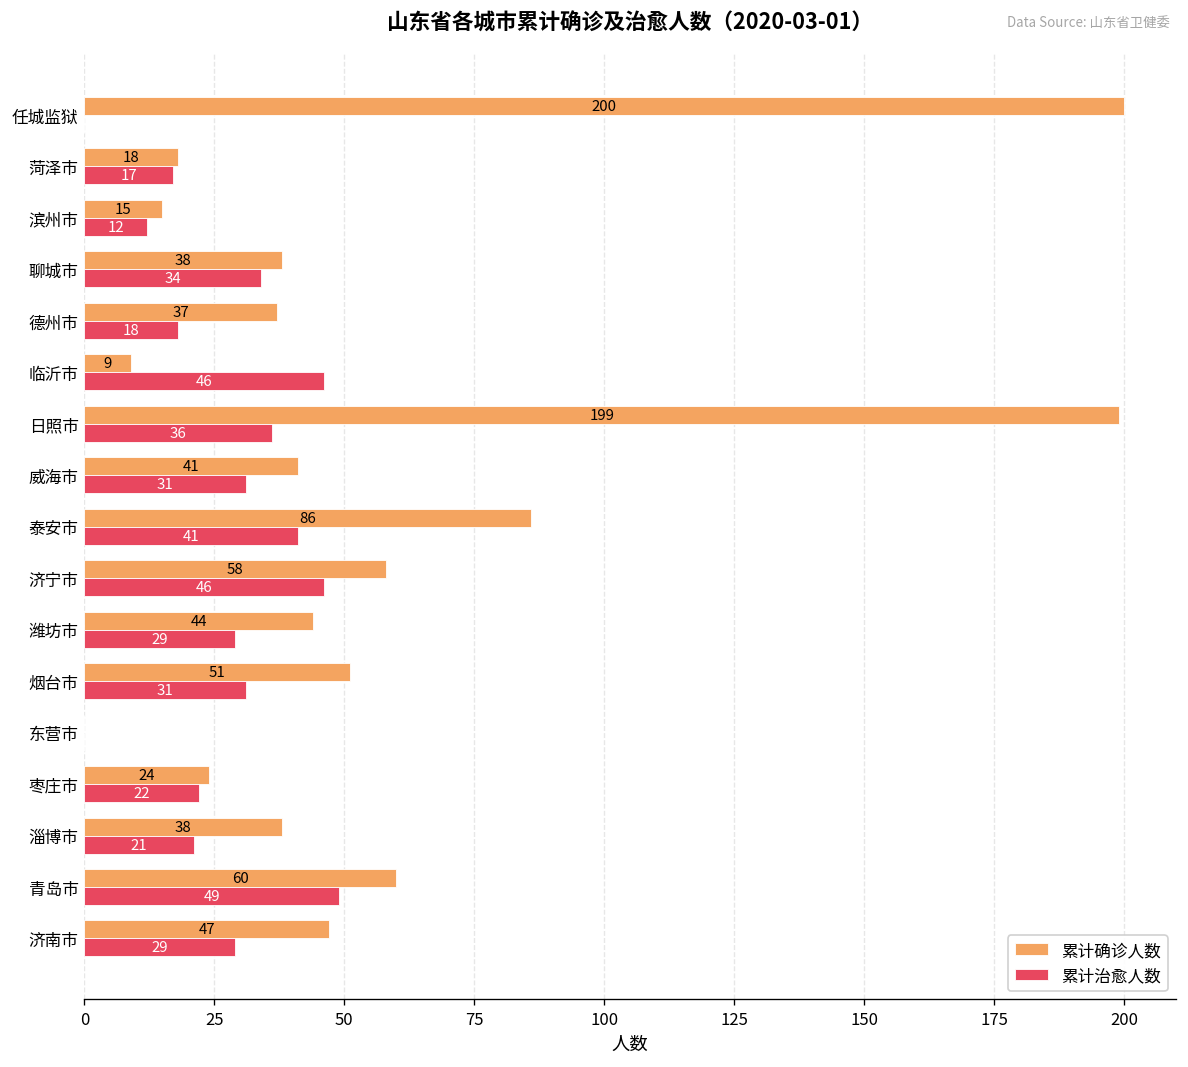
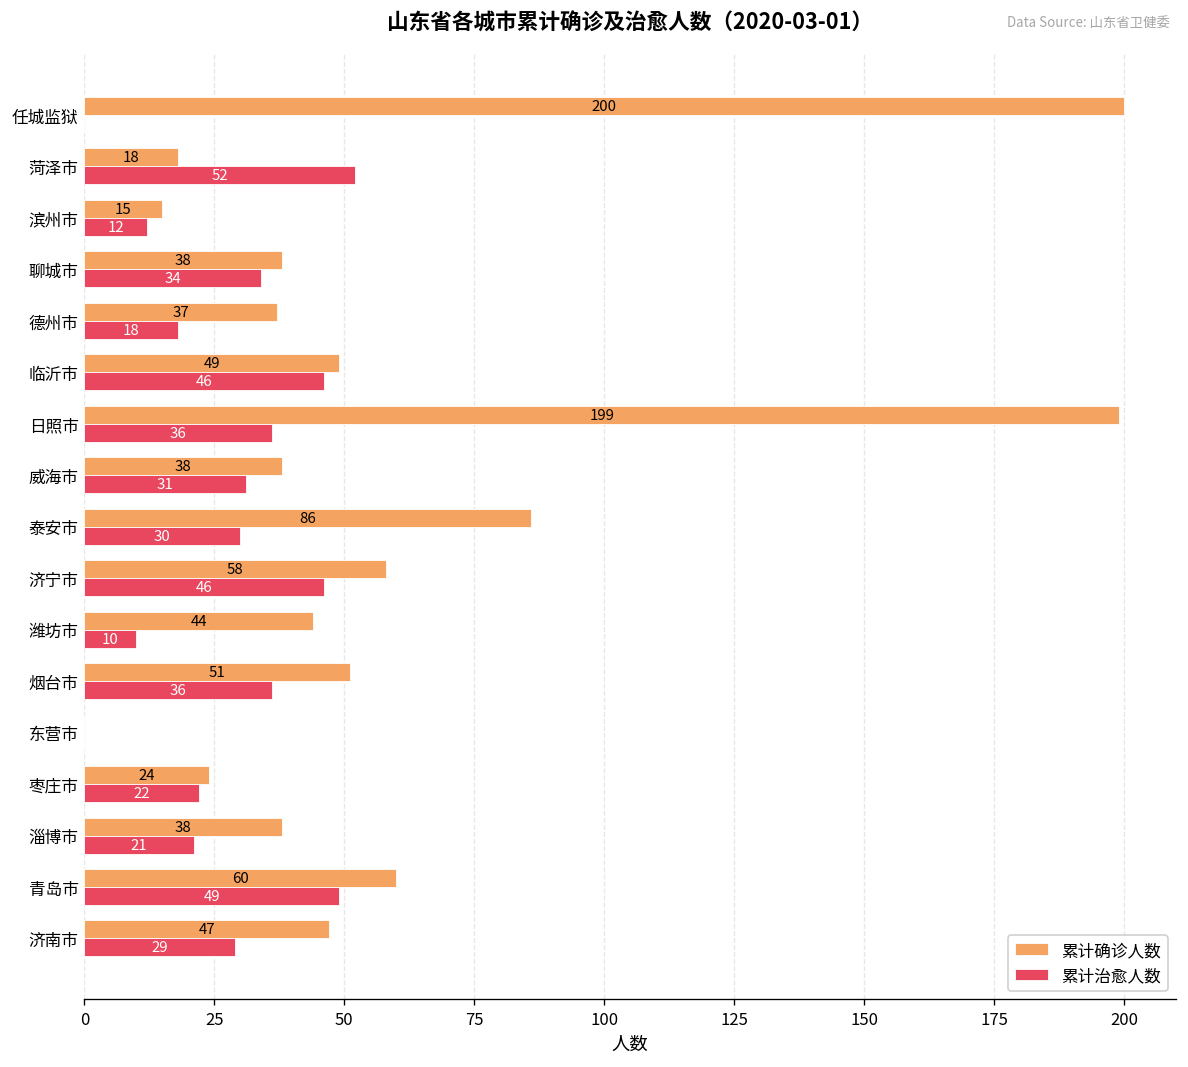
累计治愈人数, 菏泽市: 17 -> 52
累计确诊人数, 临沂市: 9 -> 49
累计确诊人数, 威海市: 41 -> 38
累计治愈人数, 泰安市: 41 -> 30
累计治愈人数, 潍坊市: 29 -> 10
累计治愈人数, 烟台市: 31 -> 36
